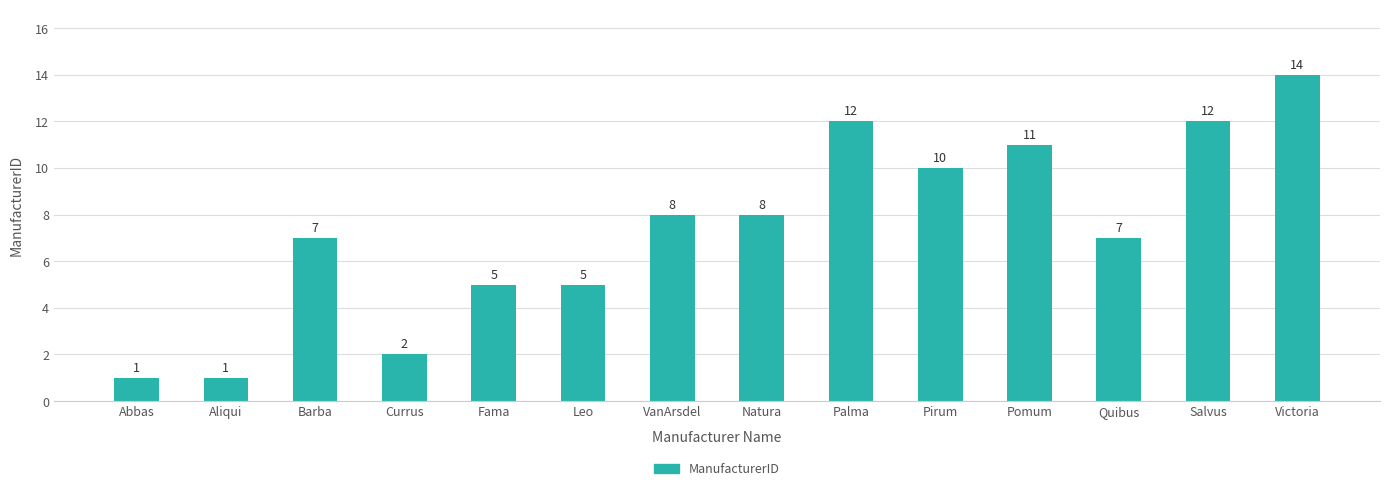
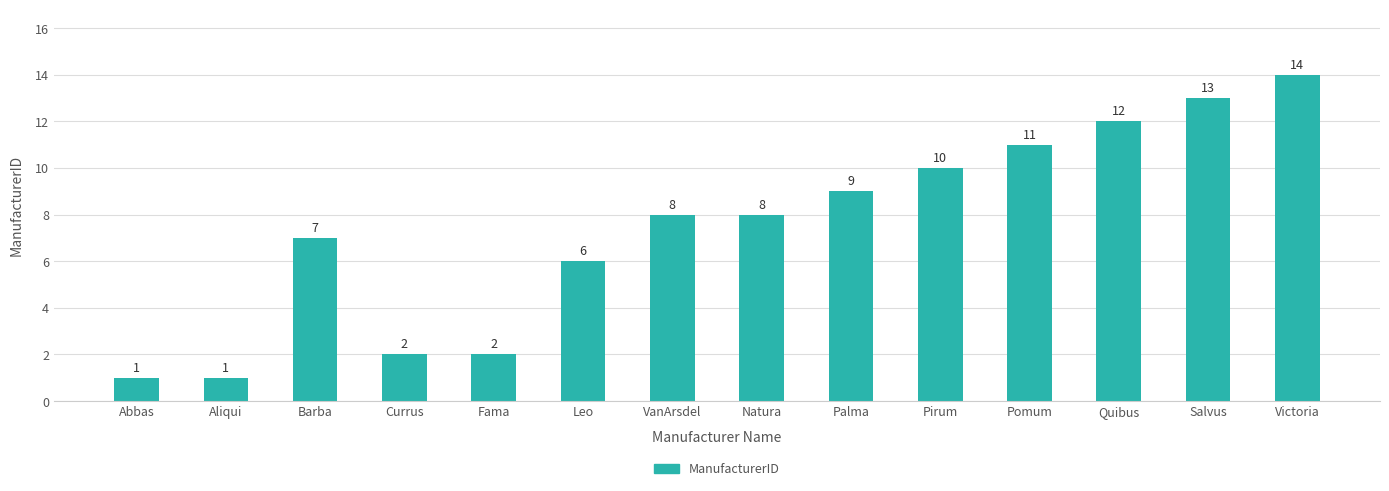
Fama: 5 -> 2
Leo: 5 -> 6
Palma: 12 -> 9
Quibus: 7 -> 12
Salvus: 12 -> 13
